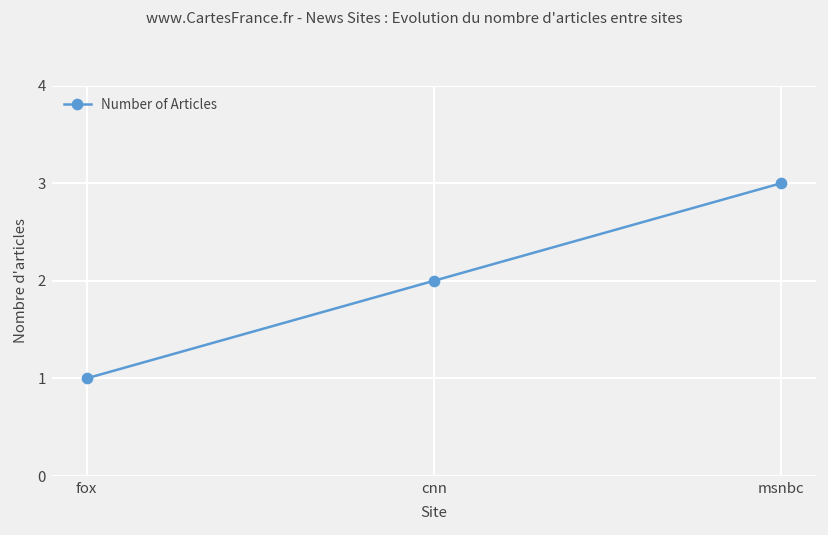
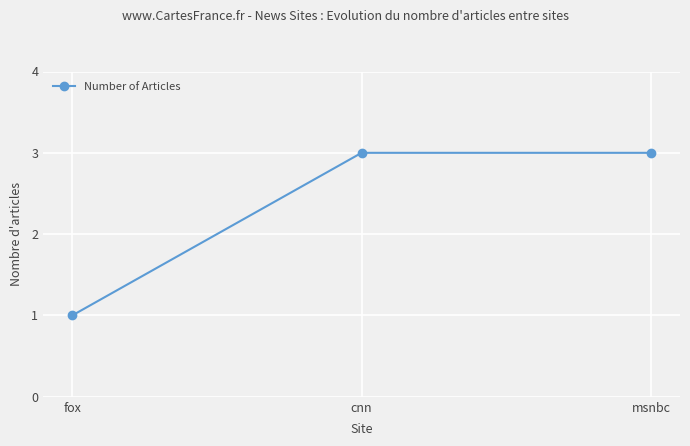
cnn: 2 -> 3
